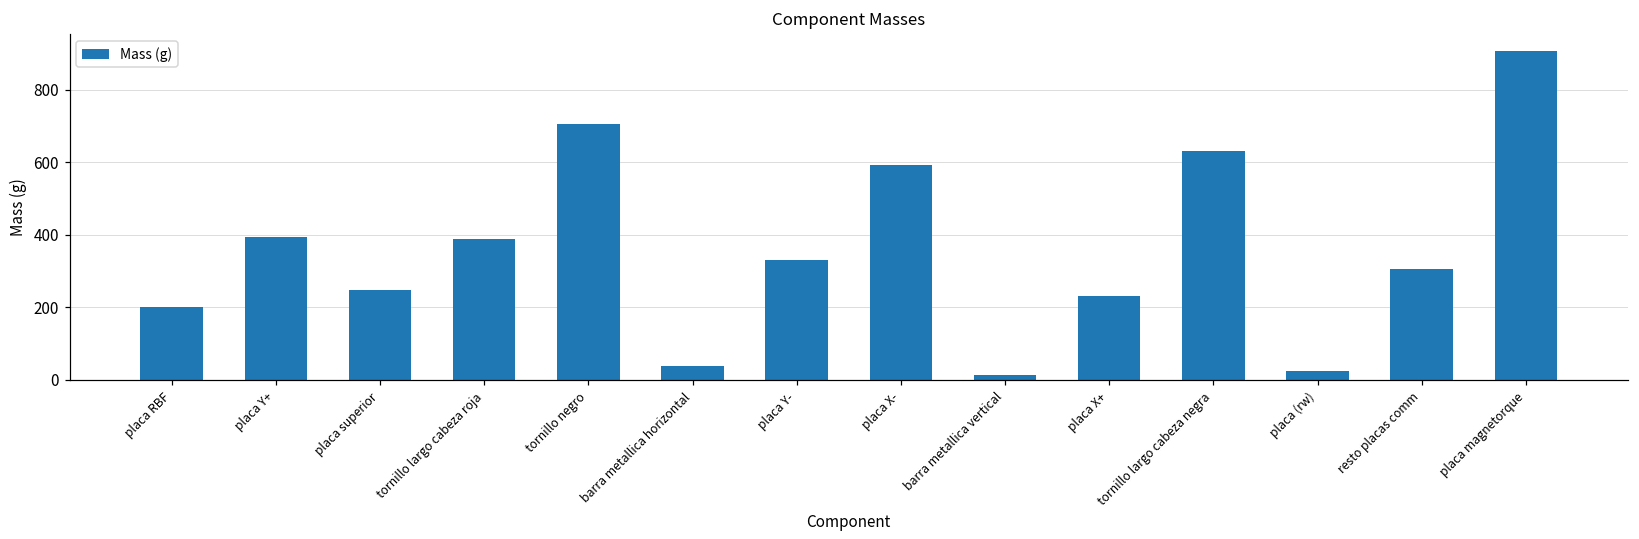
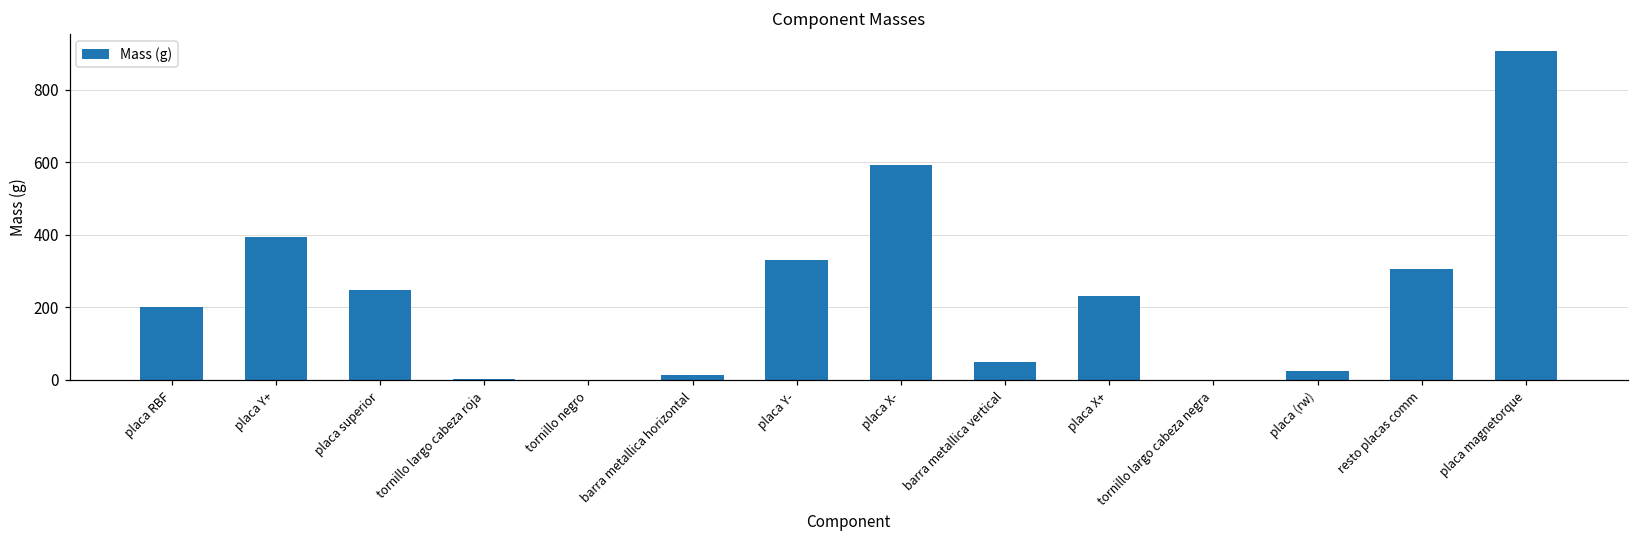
tornillo largo cabeza roja: 390 -> 0
tornillo negro: 710 -> 0
barra metallica horizontal: 40 -> 10
barra metallica vertical: 10 -> 50
tornillo largo cabeza negra: 630 -> 0
